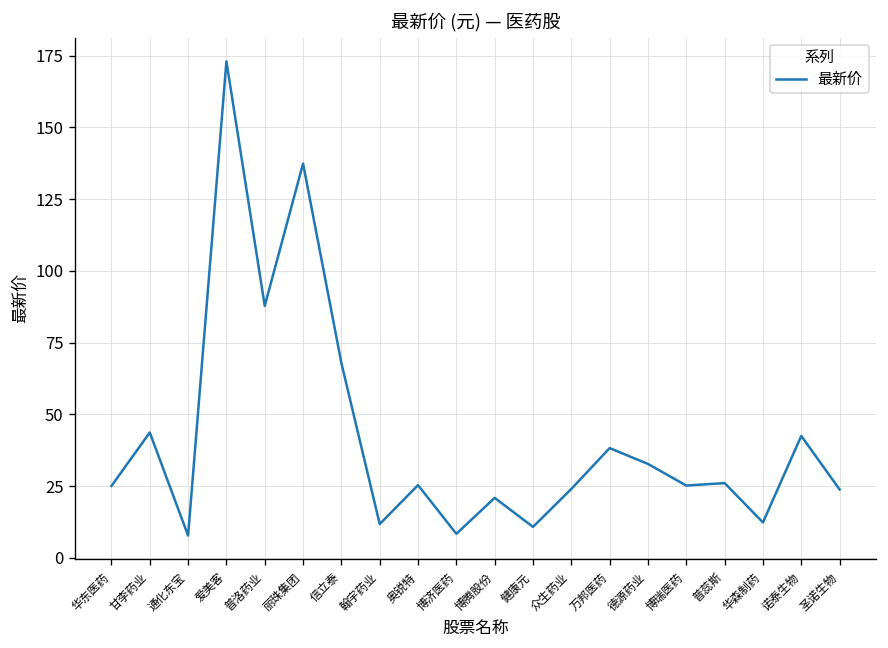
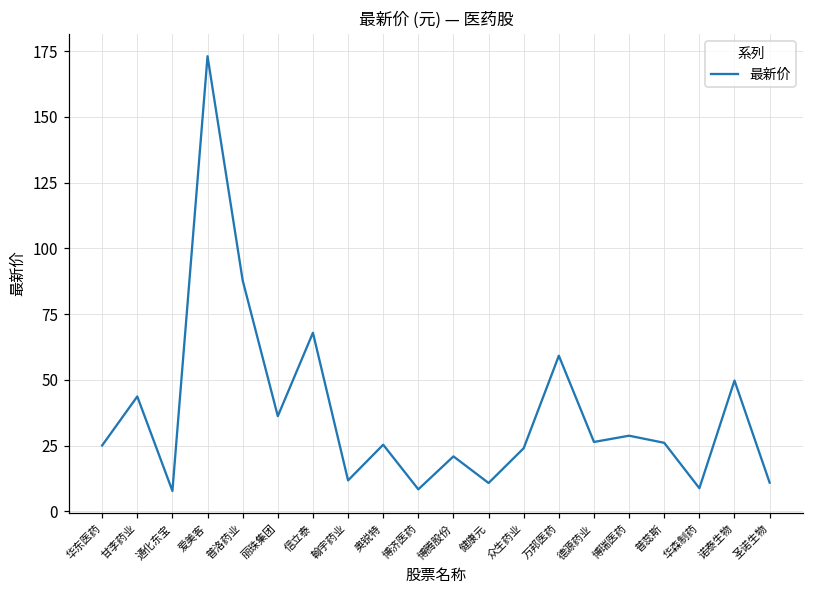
丽珠集团: 137 -> 36
万邦医药: 38 -> 59
德源药业: 33 -> 26
博瑞医药: 25 -> 29
华森制药: 12 -> 9
诺泰生物: 42 -> 50
圣诺生物: 24 -> 11
